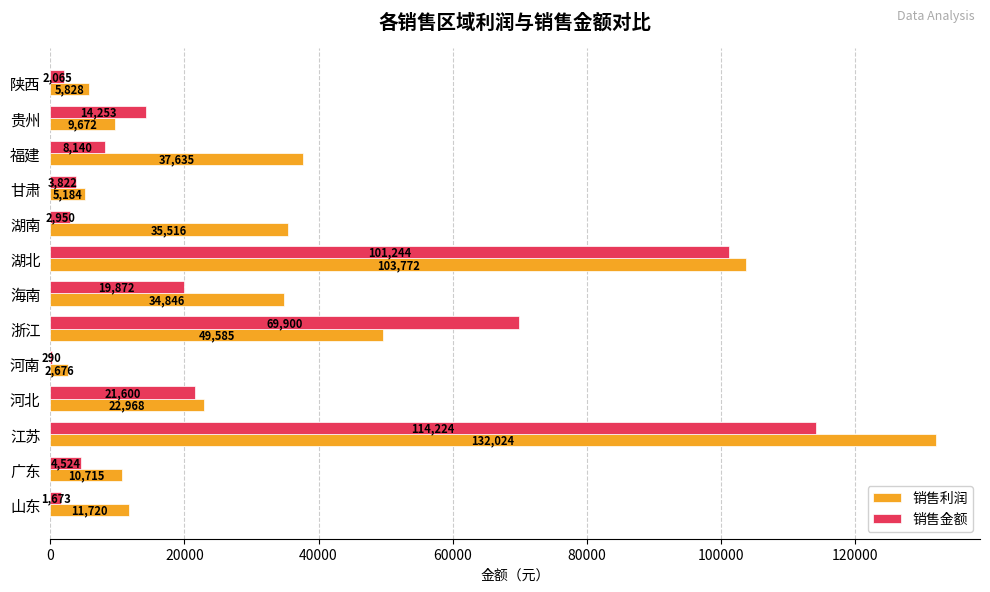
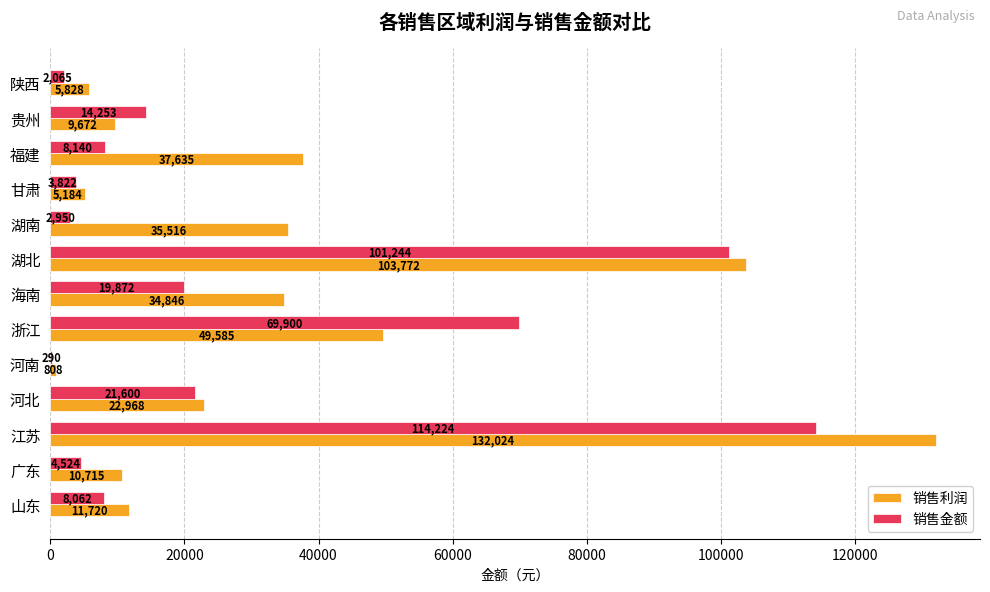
销售利润, 河南: 2,676 -> 808
销售金额, 山东: 1,673 -> 8,062
